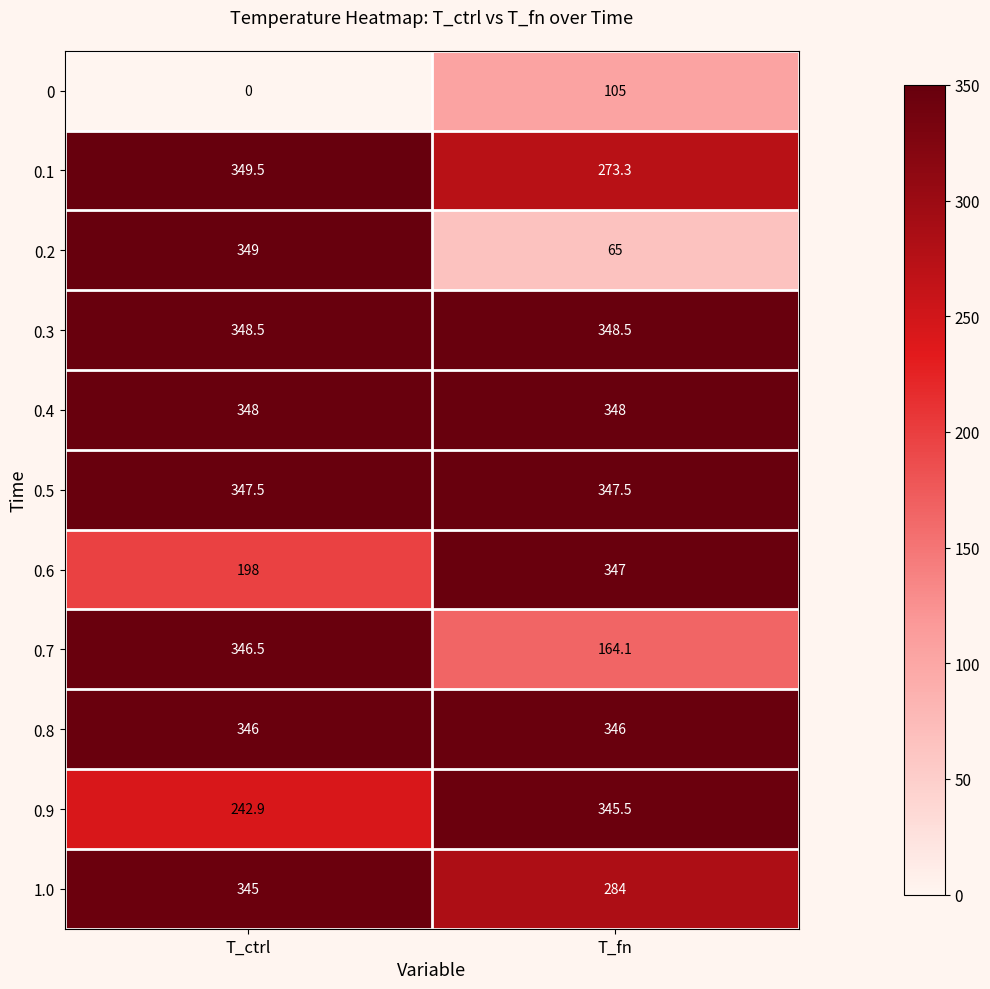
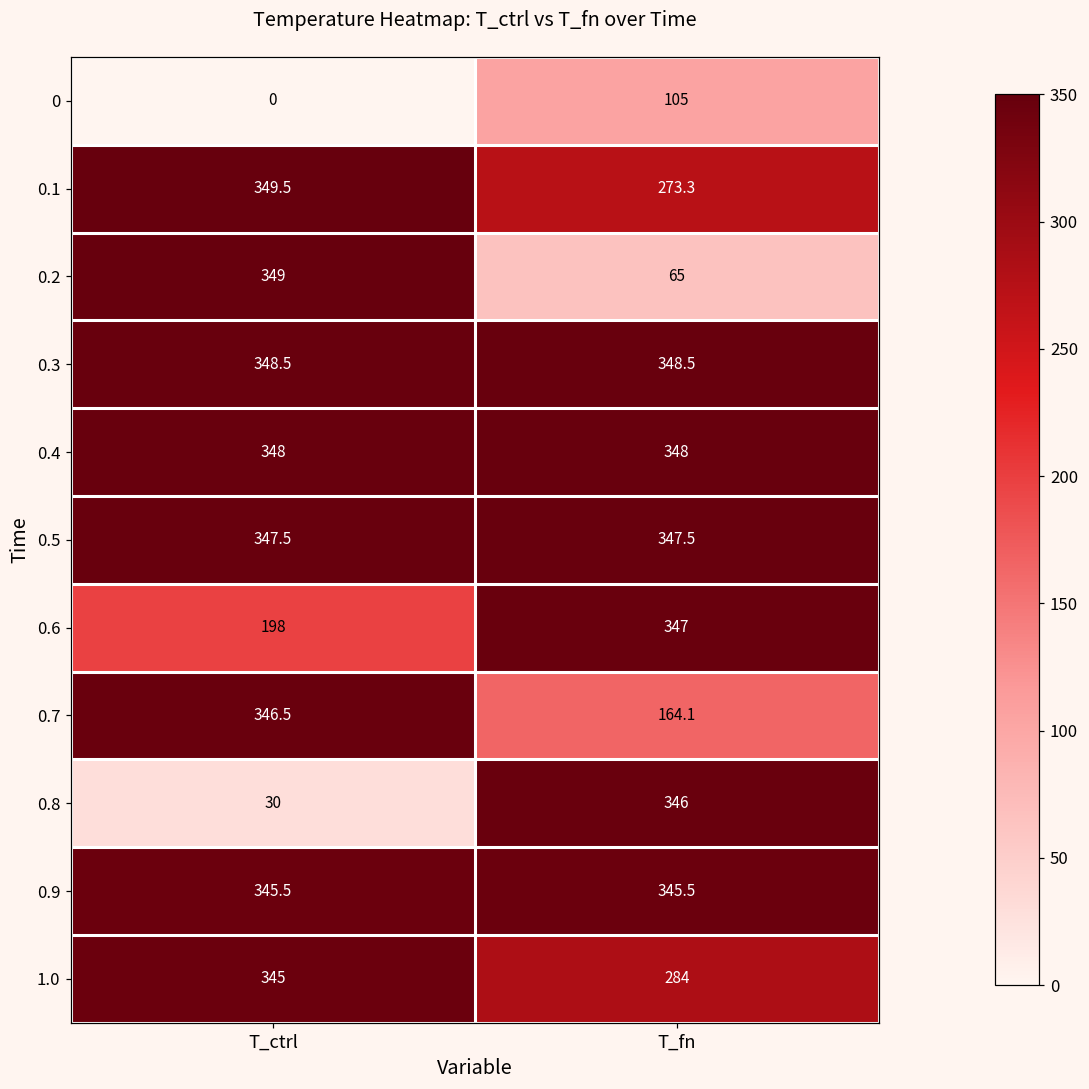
0.8, T_ctrl: 346 -> 30
0.9, T_ctrl: 242.9 -> 345.5
